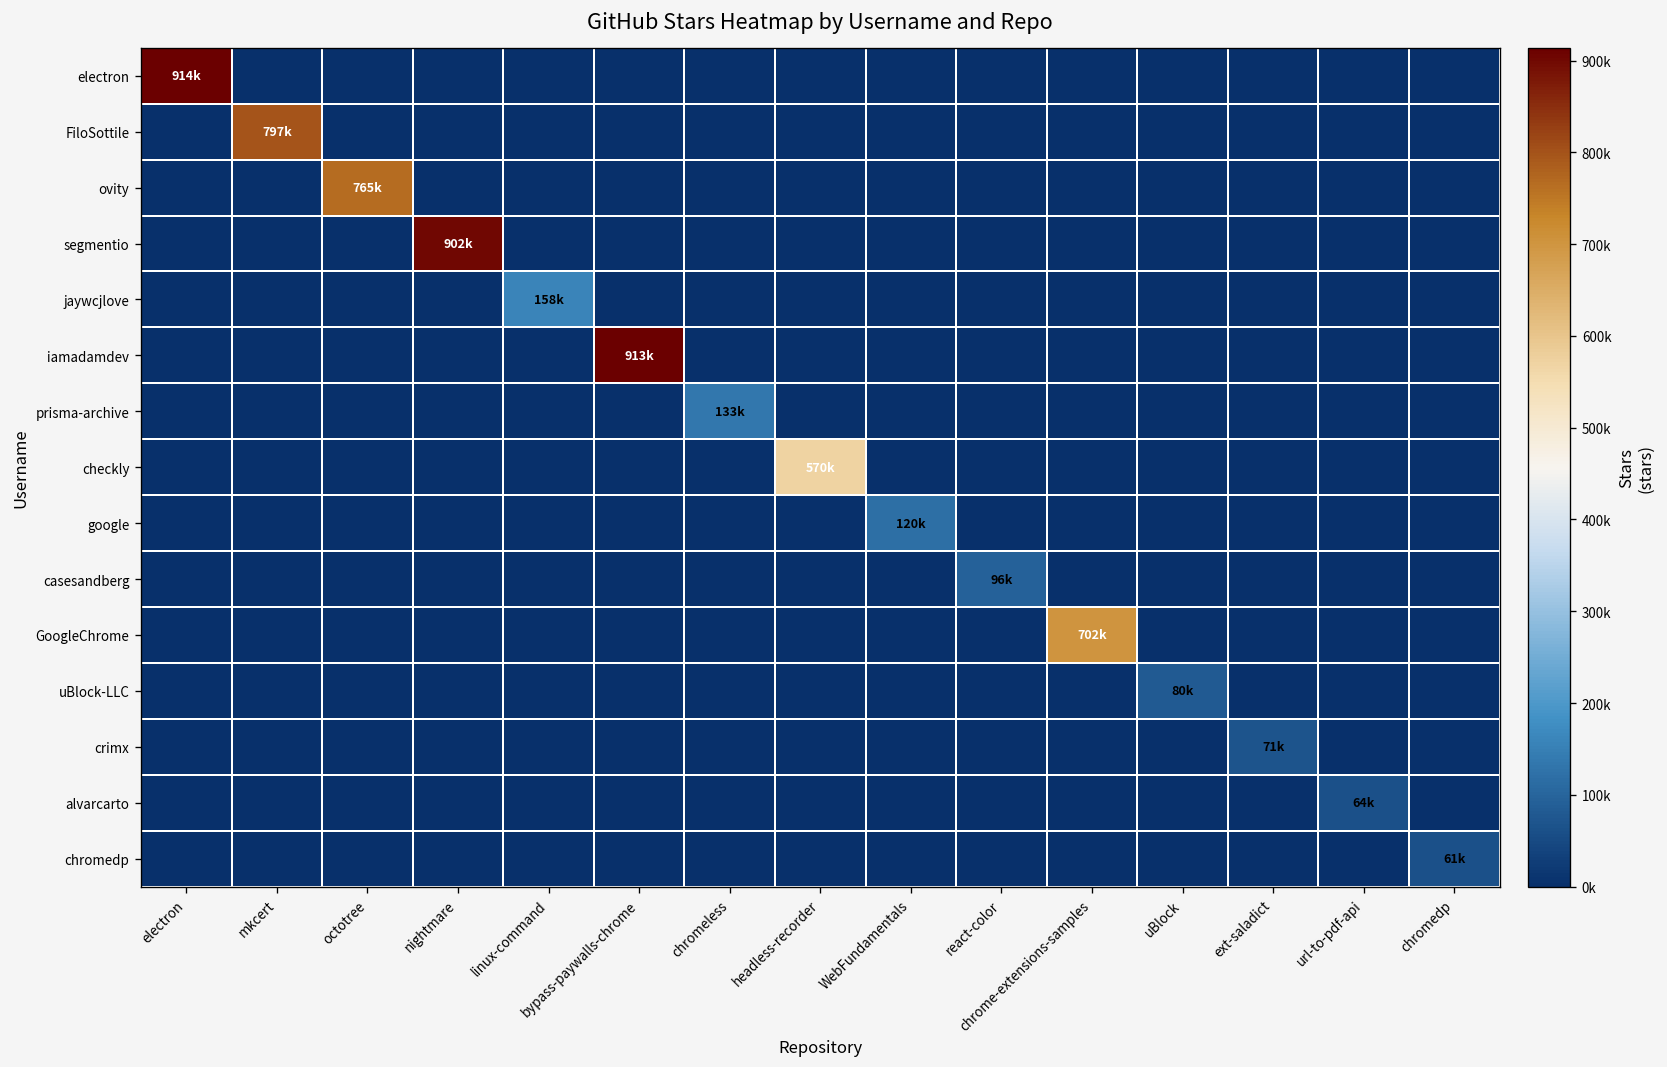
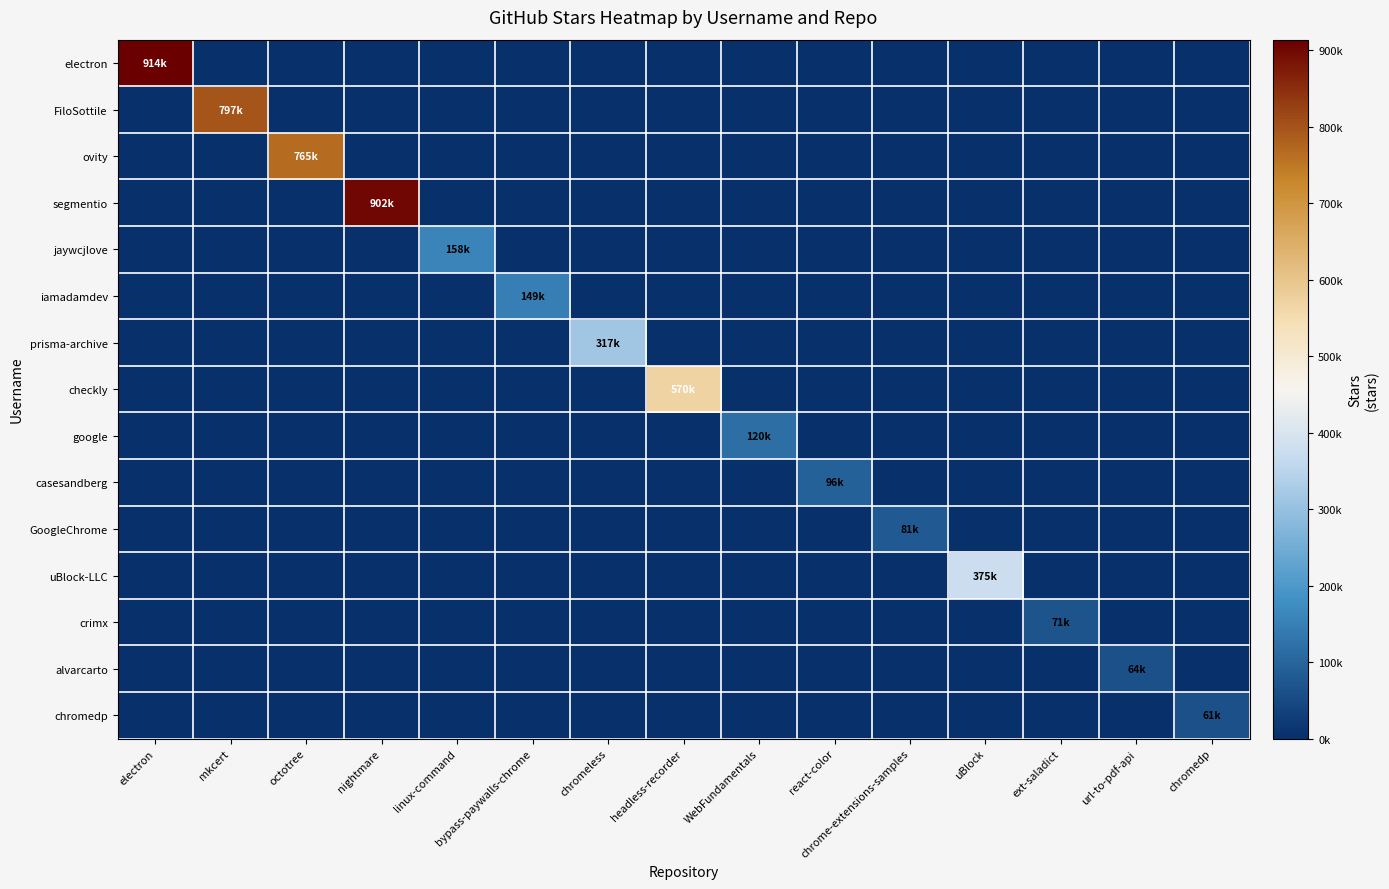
iamadamdev, bypass-paywalls-chrome: 913k -> 149k
prisma-archive, chromeless: 133k -> 317k
GoogleChrome, chrome-extensions-samples: 702k -> 81k
uBlock-LLC, uBlock: 80k -> 375k
